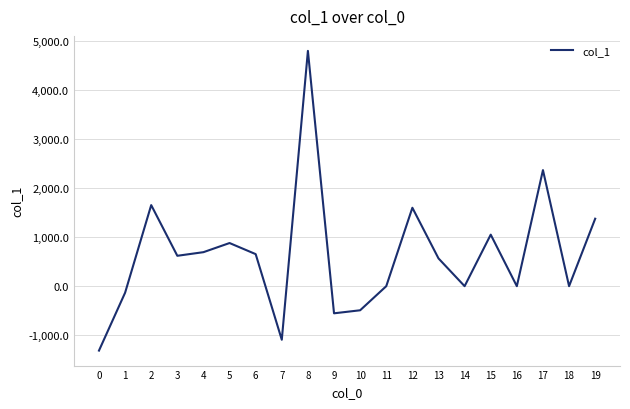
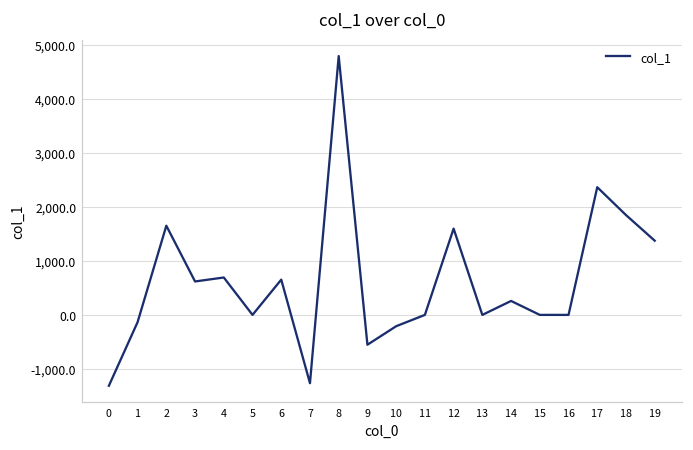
5: 900 -> 0
7: -1,100 -> -1,300
10: -500 -> -200
13: 600 -> 0
14: 0 -> 300
15: 1,100 -> 0
18: 0 -> 1,800
